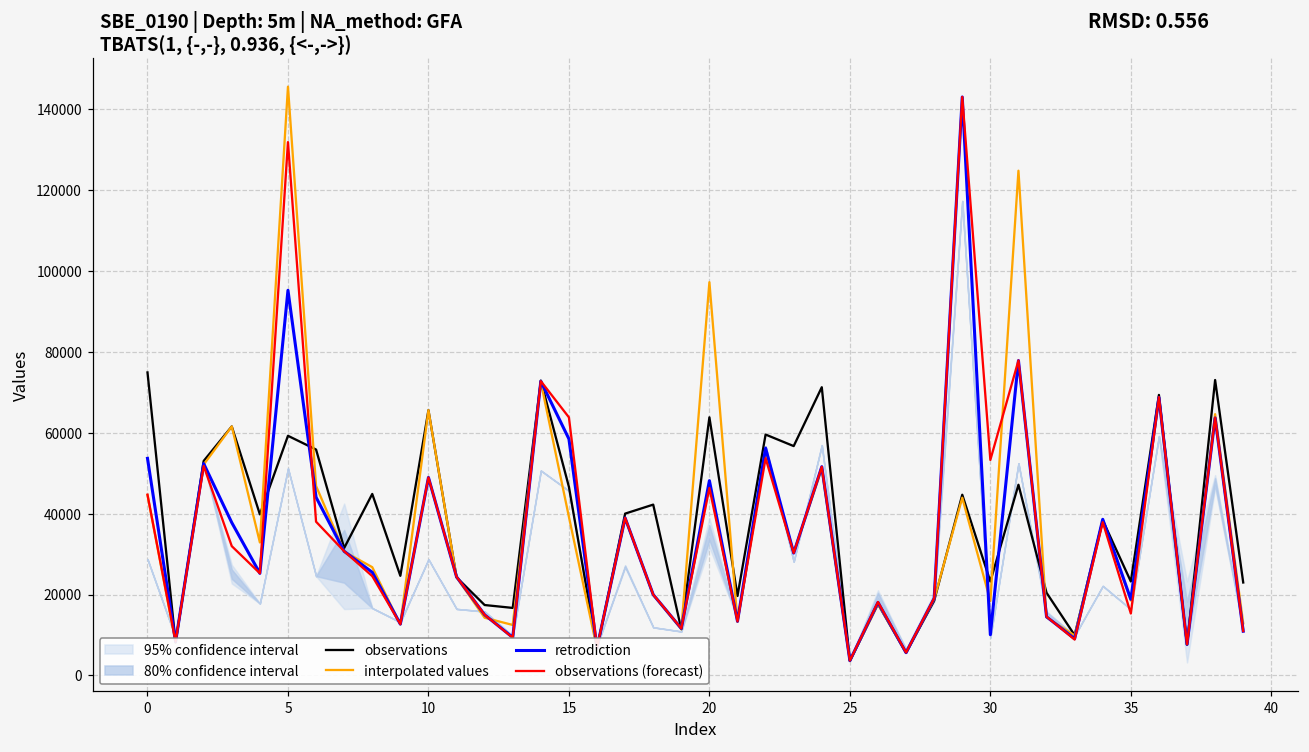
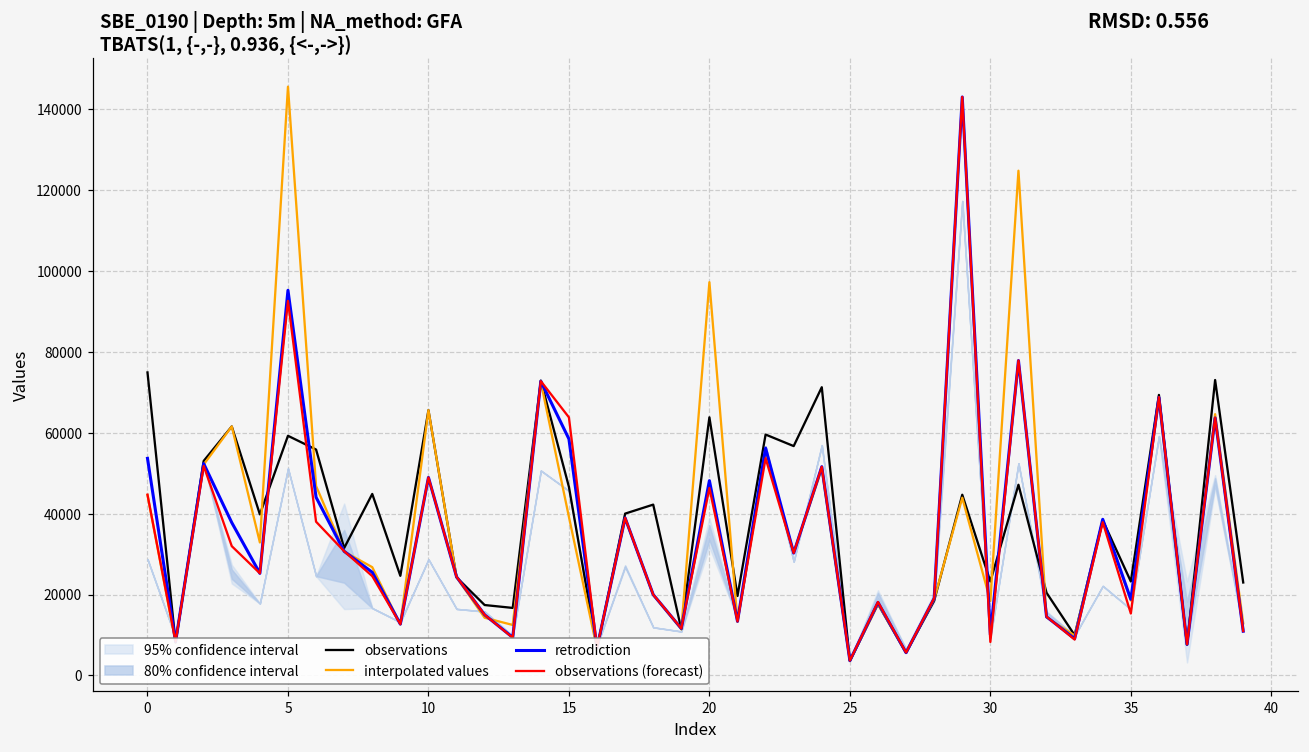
observations (forecast), 5: 132000 -> 93000
observations (forecast), 30: 53000 -> 8000
